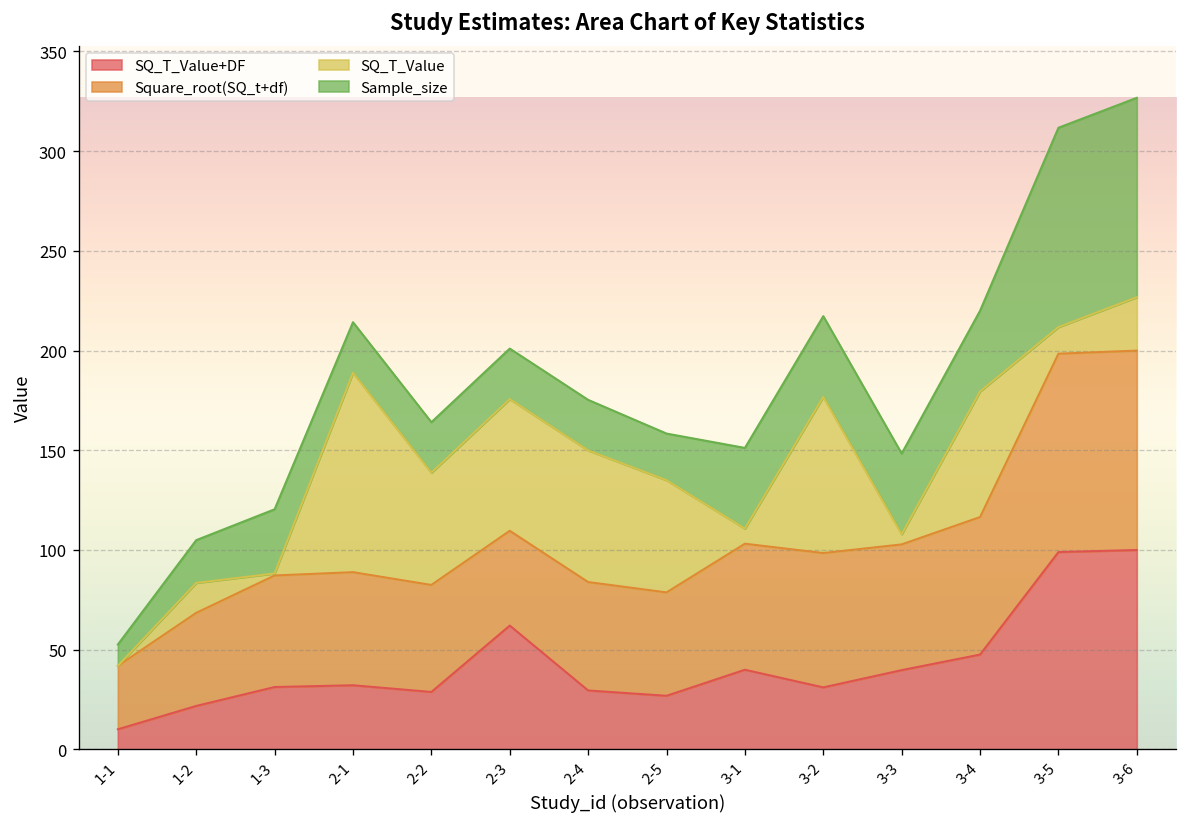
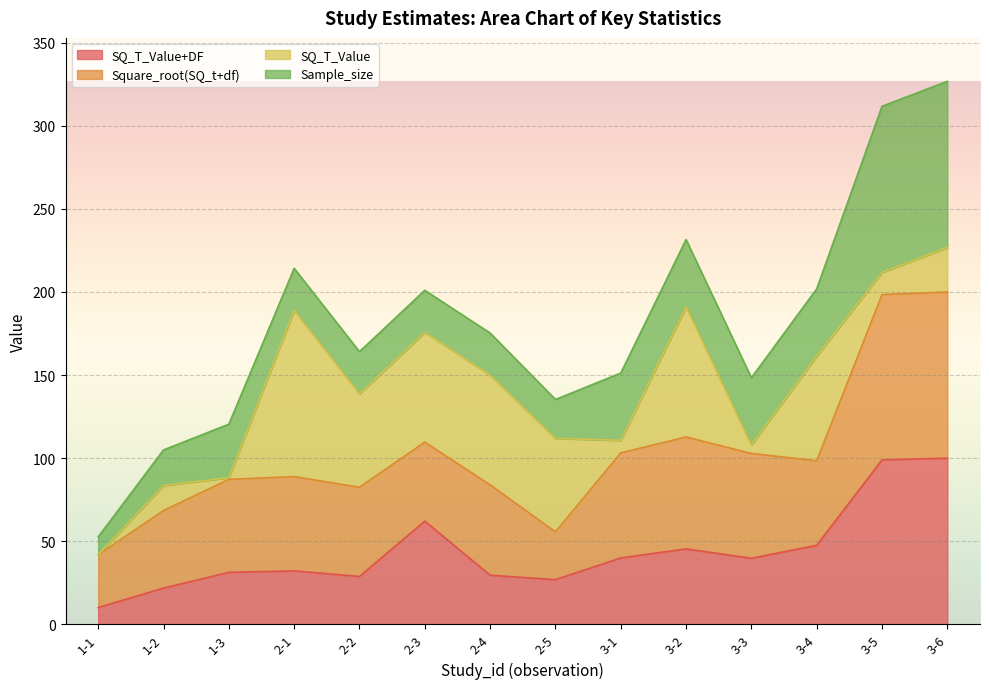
Square_root(SQ_t+df), 2-5: 52 -> 29
SQ_T_Value+DF, 3-2: 31 -> 45
Square_root(SQ_t+df), 3-4: 69 -> 51
